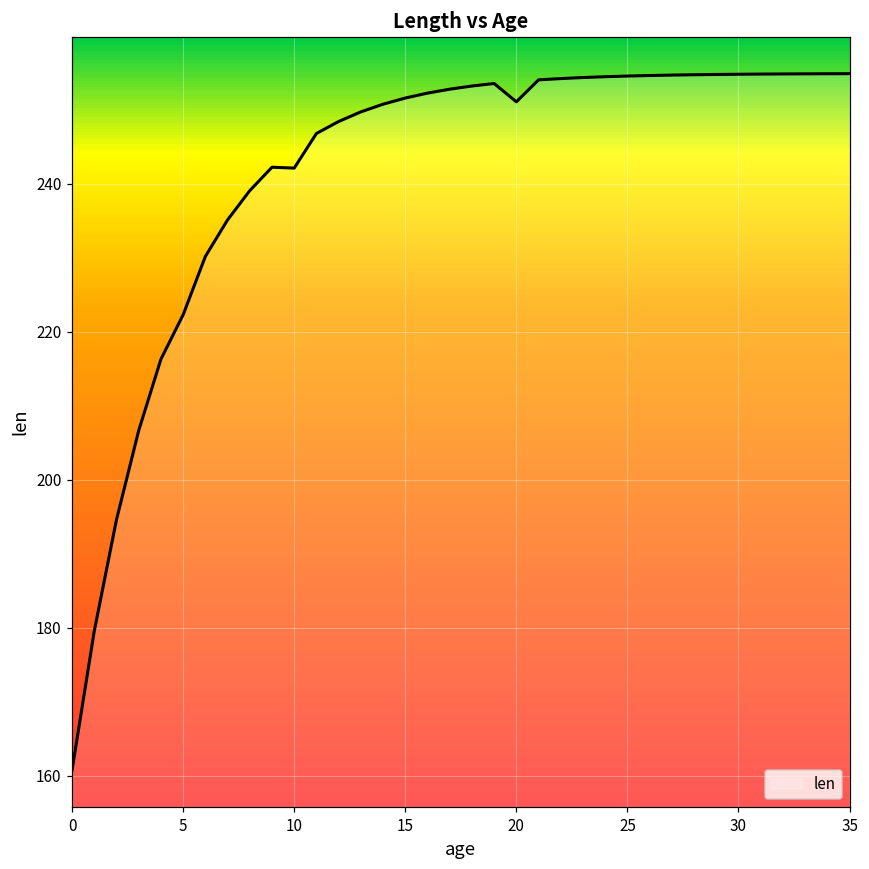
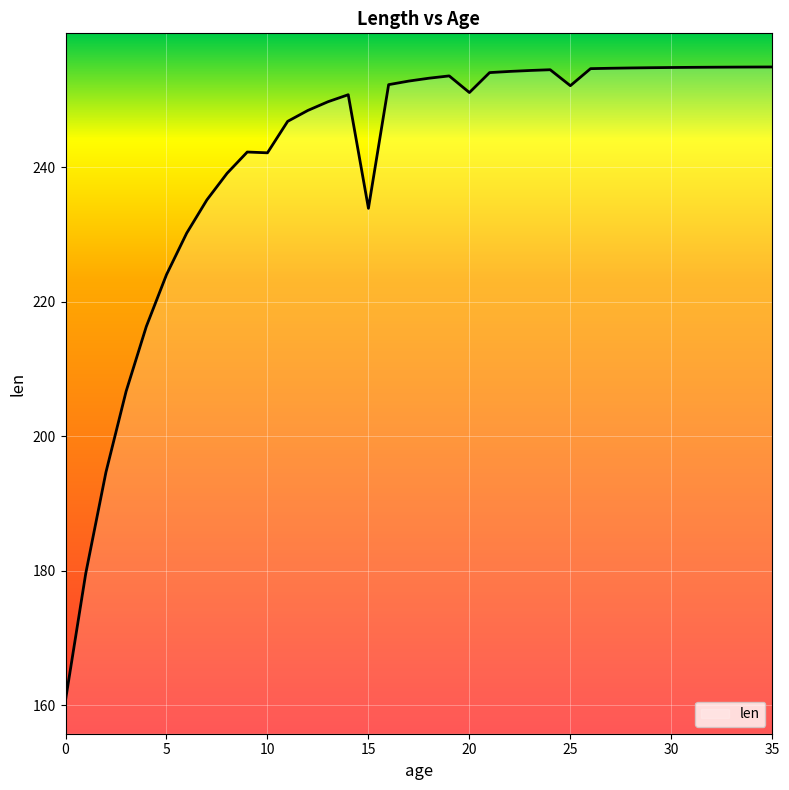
5: 222 -> 224
15: 252 -> 234
25: 255 -> 252
